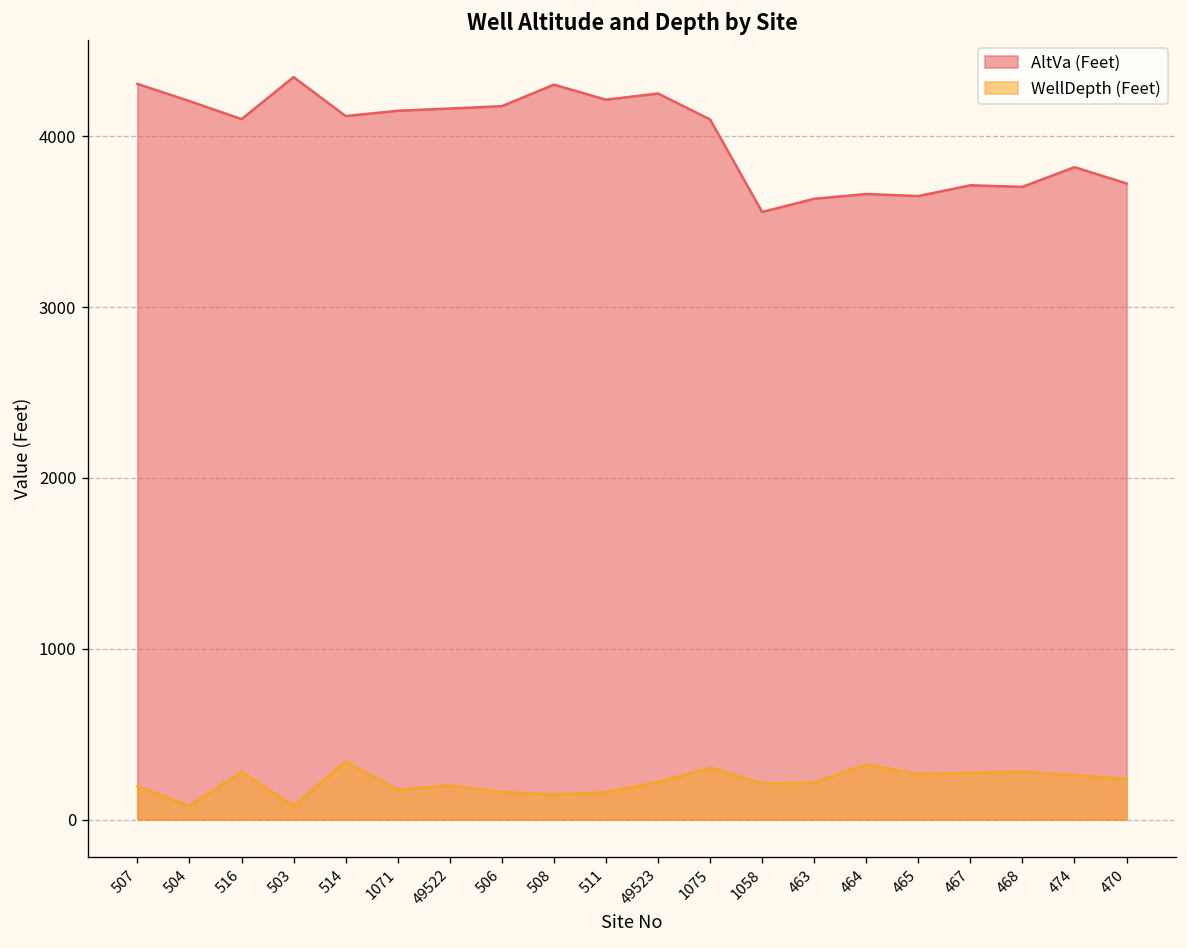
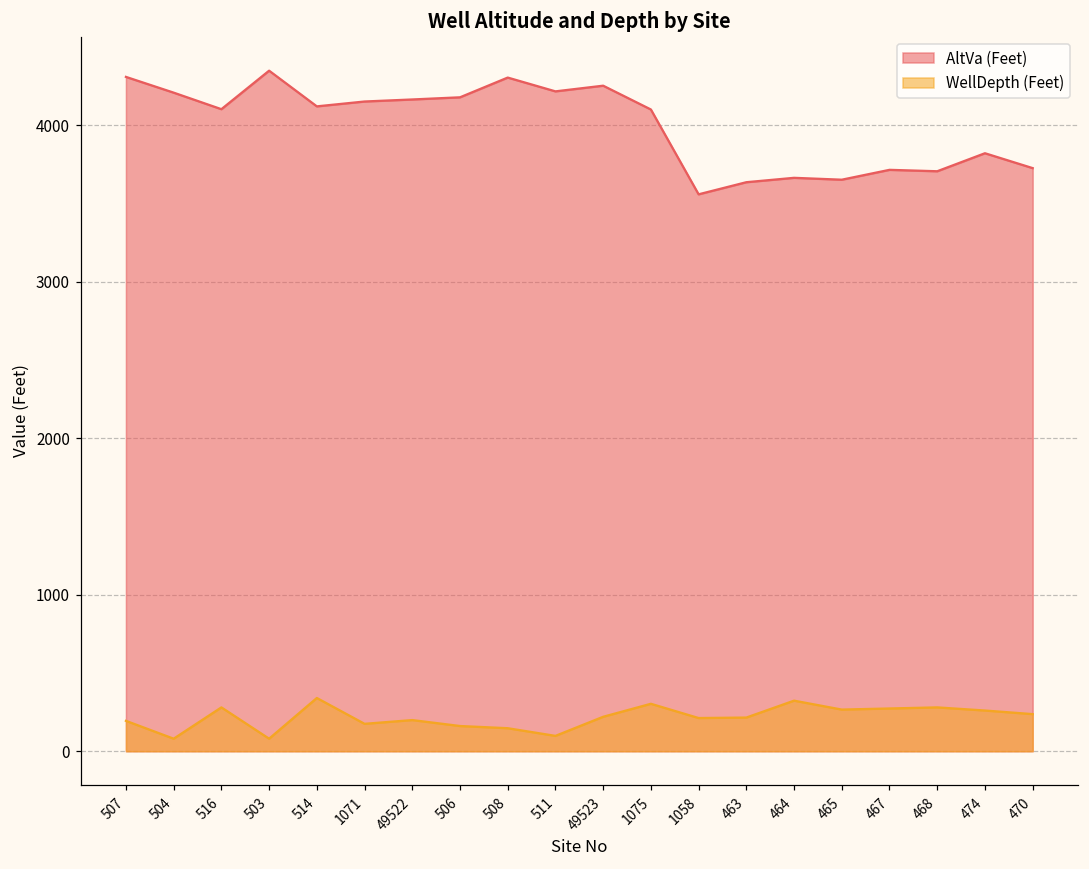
WellDepth (Feet), 511: 160 -> 100
